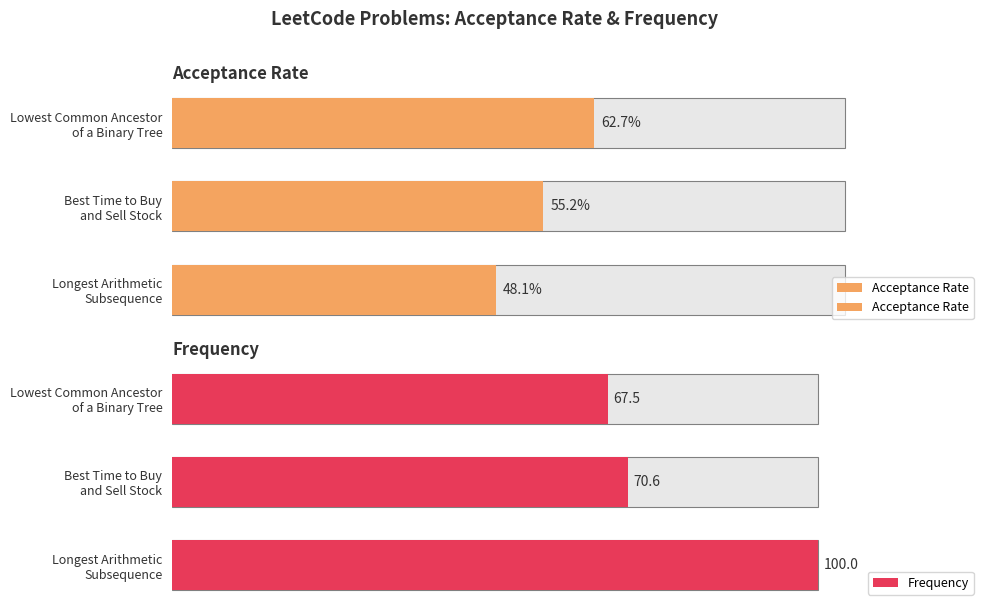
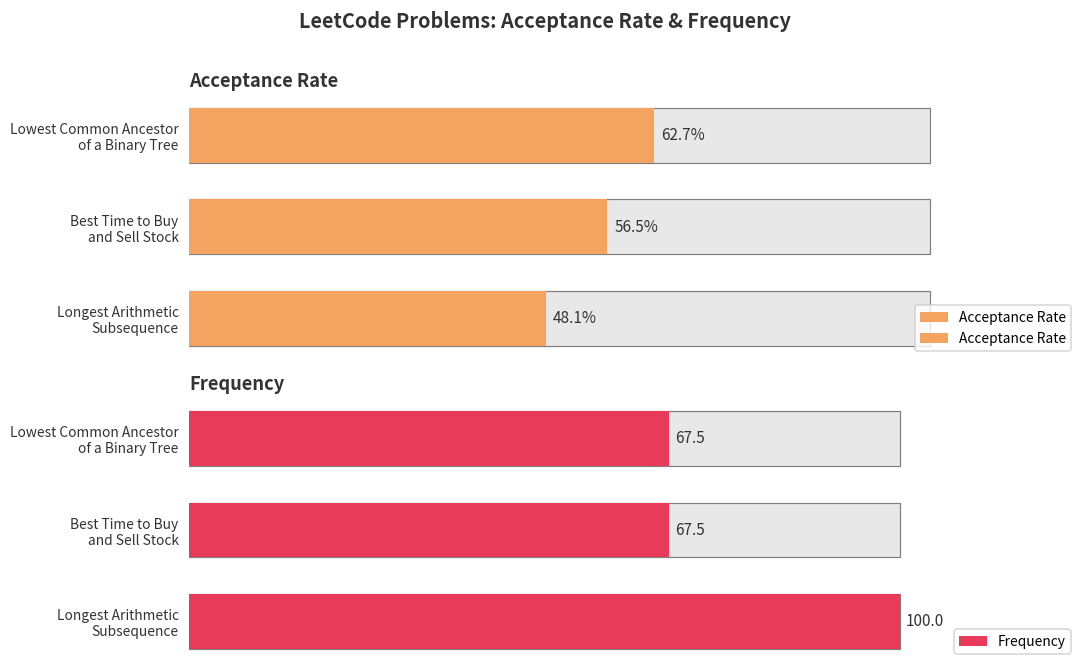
Acceptance Rate, Acceptance Rate, Best Time to Buy and Sell Stock: 55.2% -> 56.5%
Frequency, Frequency, Best Time to Buy and Sell Stock: 70.6 -> 67.5
